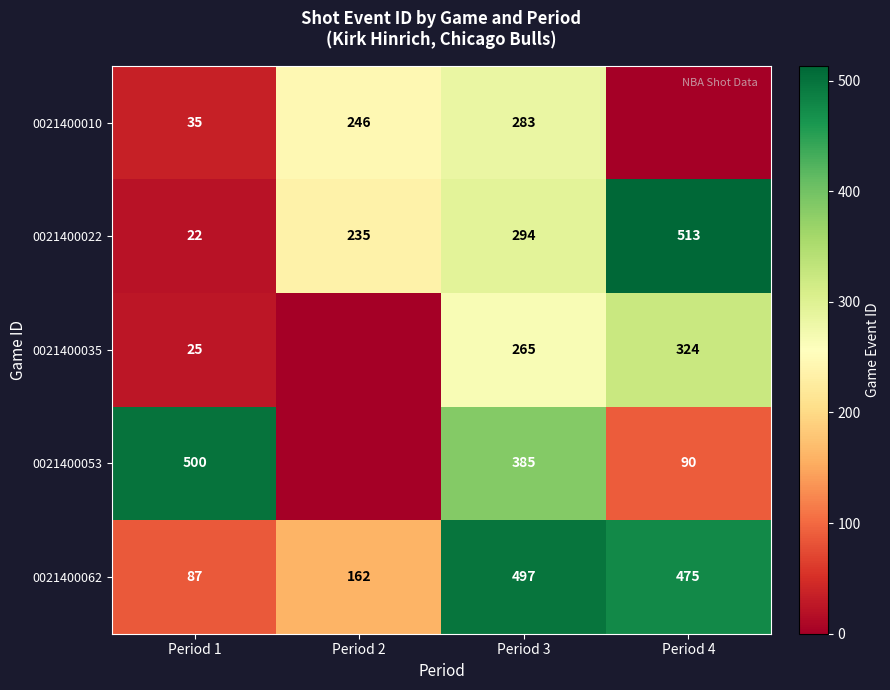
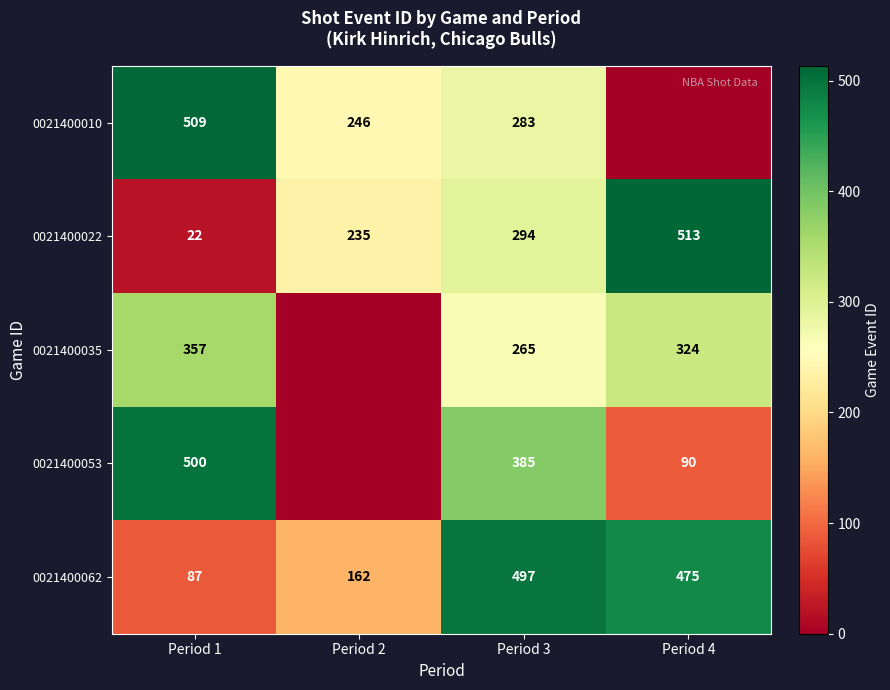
0021400010, Period 1: 35 -> 509
0021400035, Period 1: 25 -> 357
